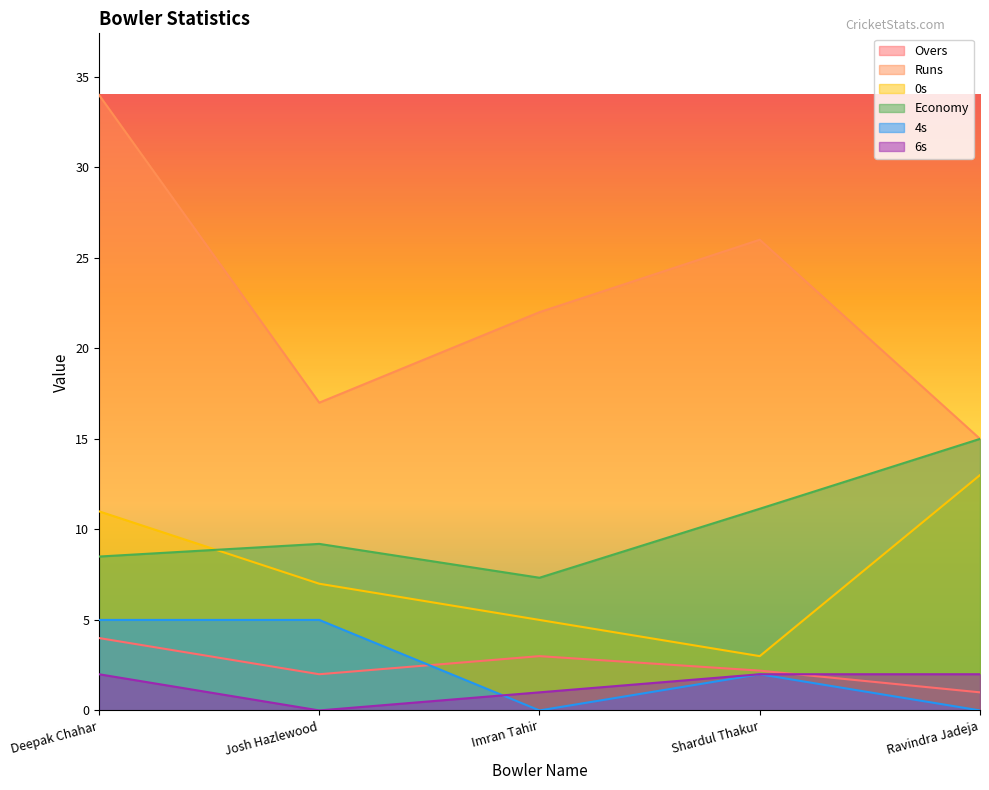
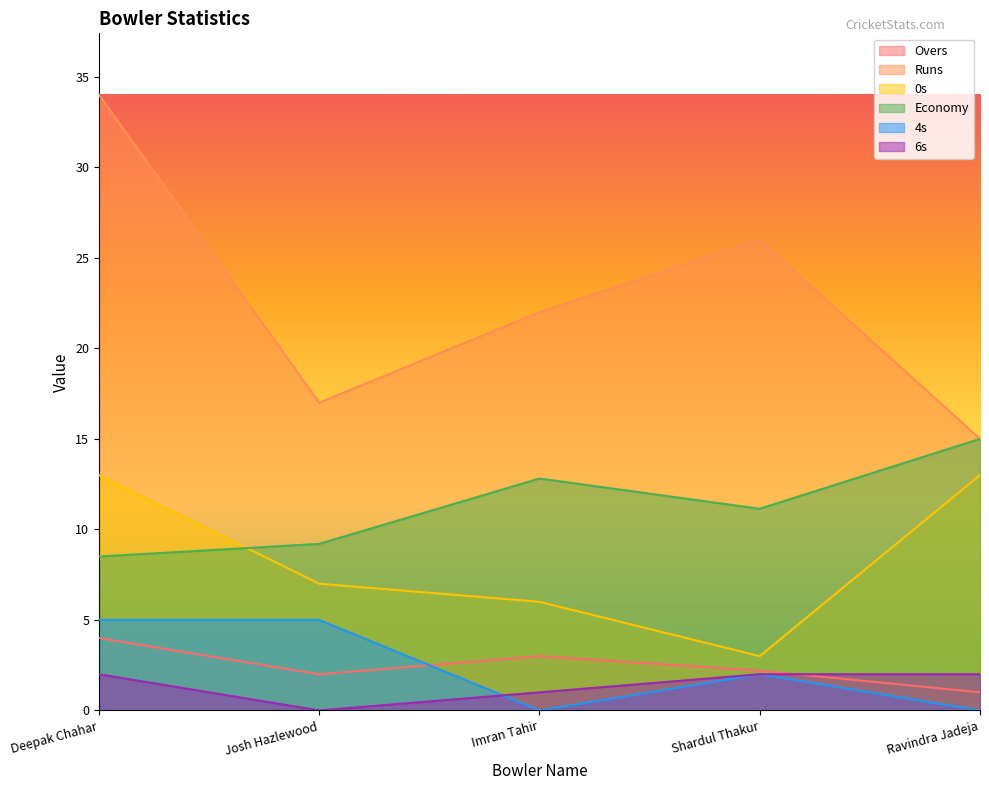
0s, Deepak Chahar: 11 -> 13
0s, Imran Tahir: 5 -> 6
Economy, Imran Tahir: 7.3 -> 12.8
